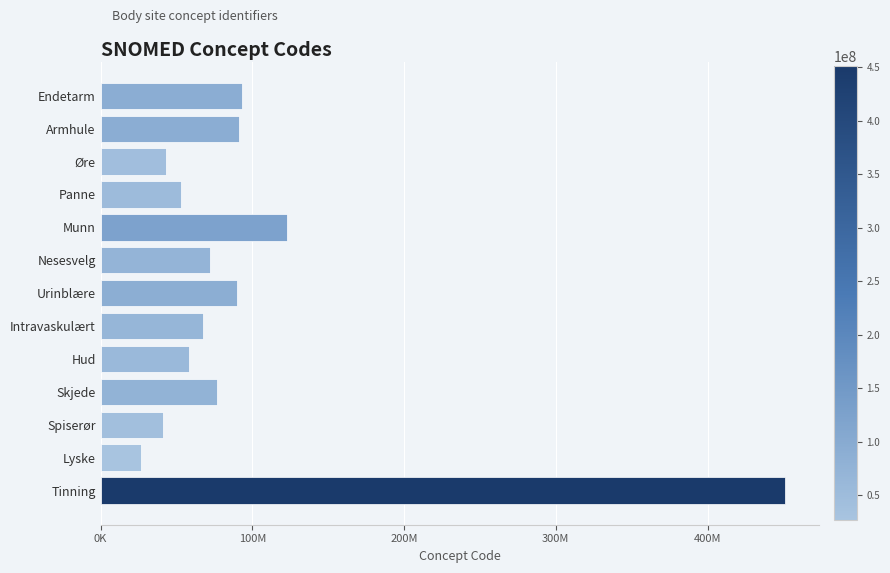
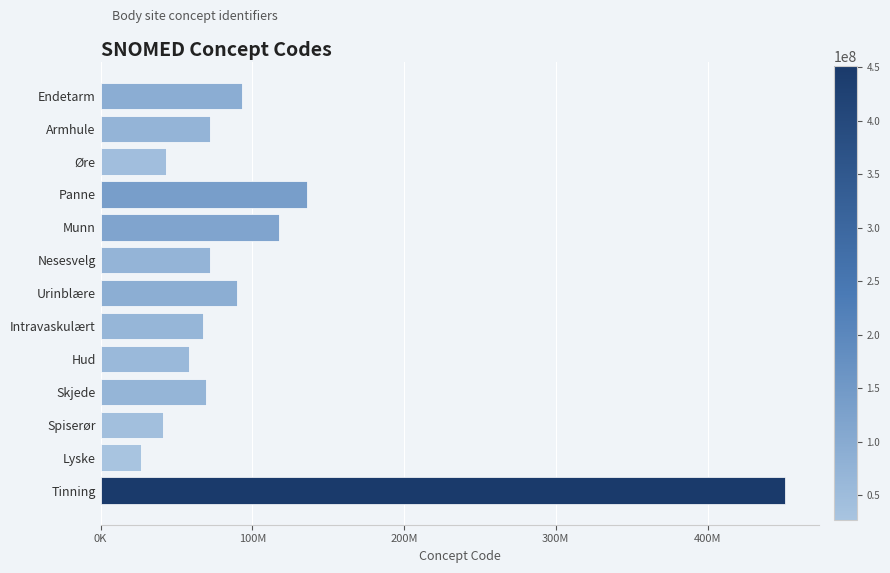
Armhule: 91000000 -> 72000000
Panne: 53000000 -> 136000000
Munn: 123000000 -> 117000000
Skjede: 77000000 -> 70000000
